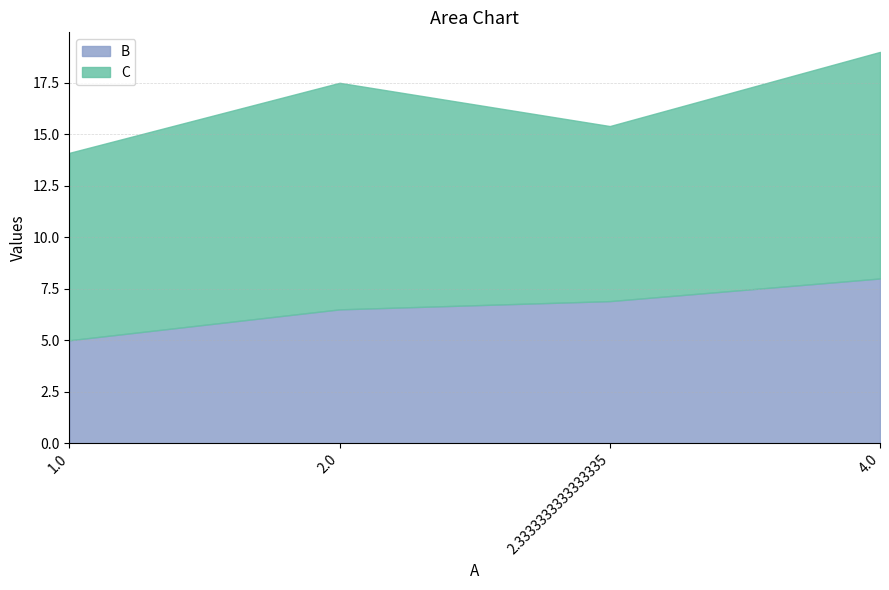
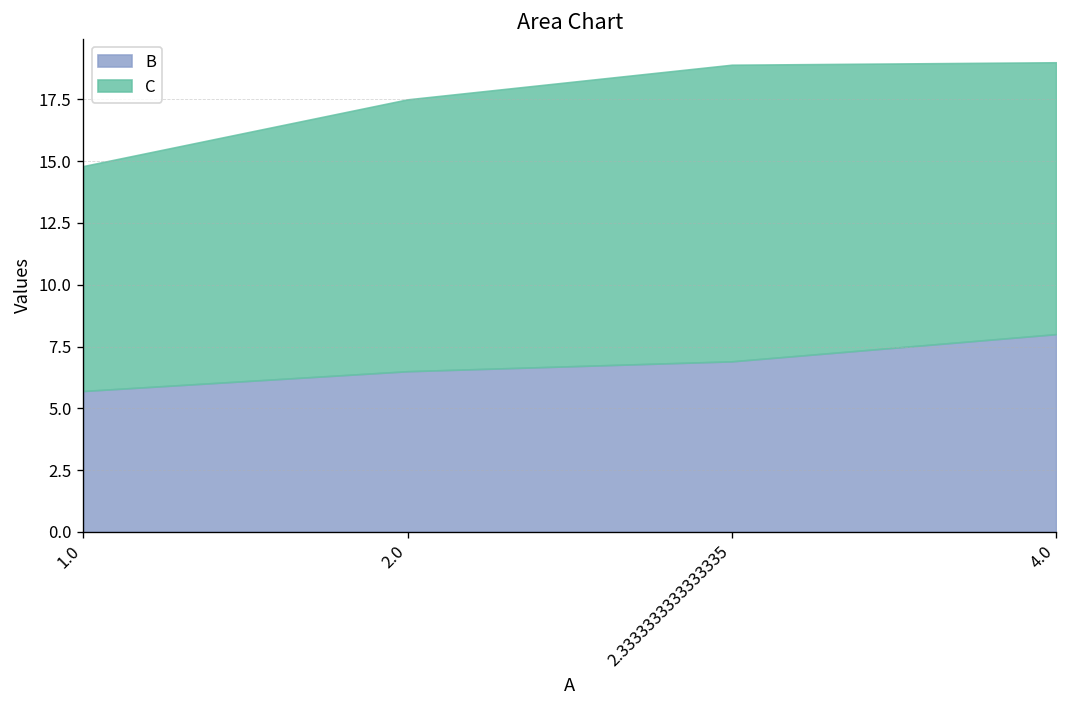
B, 1.0: 5.0 -> 5.7
C, 2.3333333333333335: 8.5 -> 12.0
